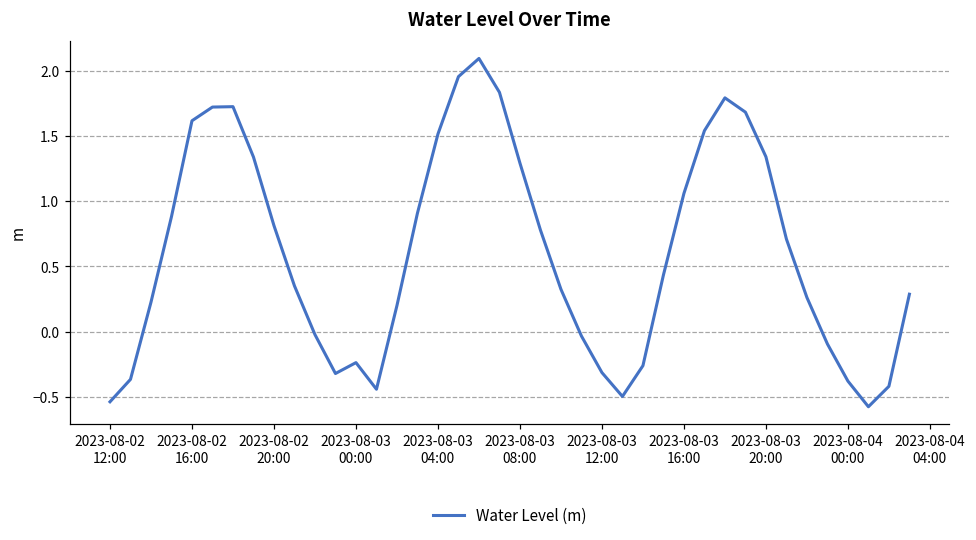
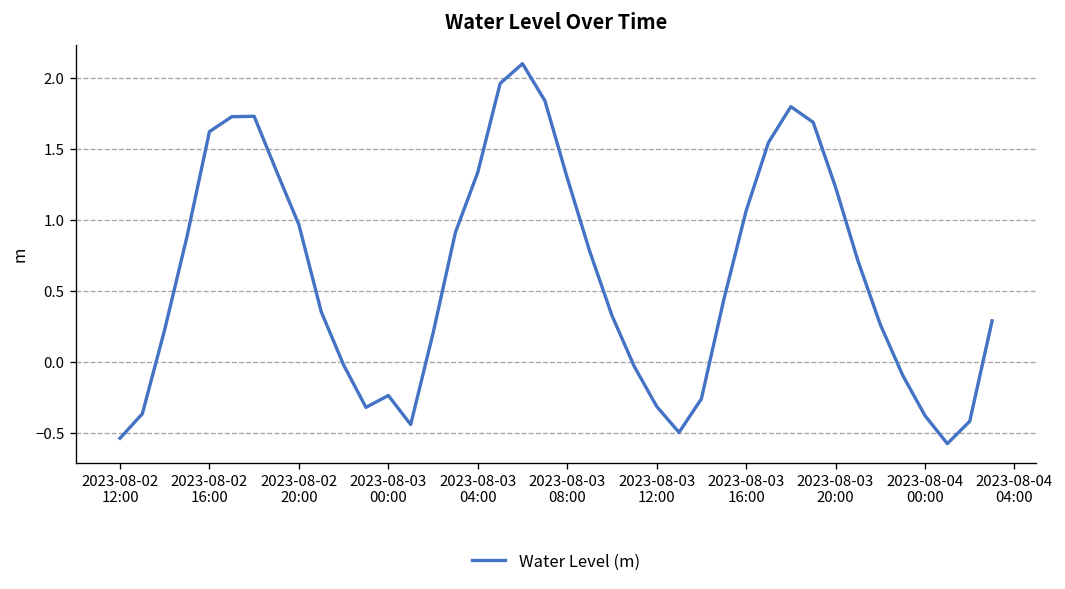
2023-08-02 20:00: 0.81 -> 0.96
2023-08-03 04:00: 1.52 -> 1.33
2023-08-03 20:00: 1.34 -> 1.23
